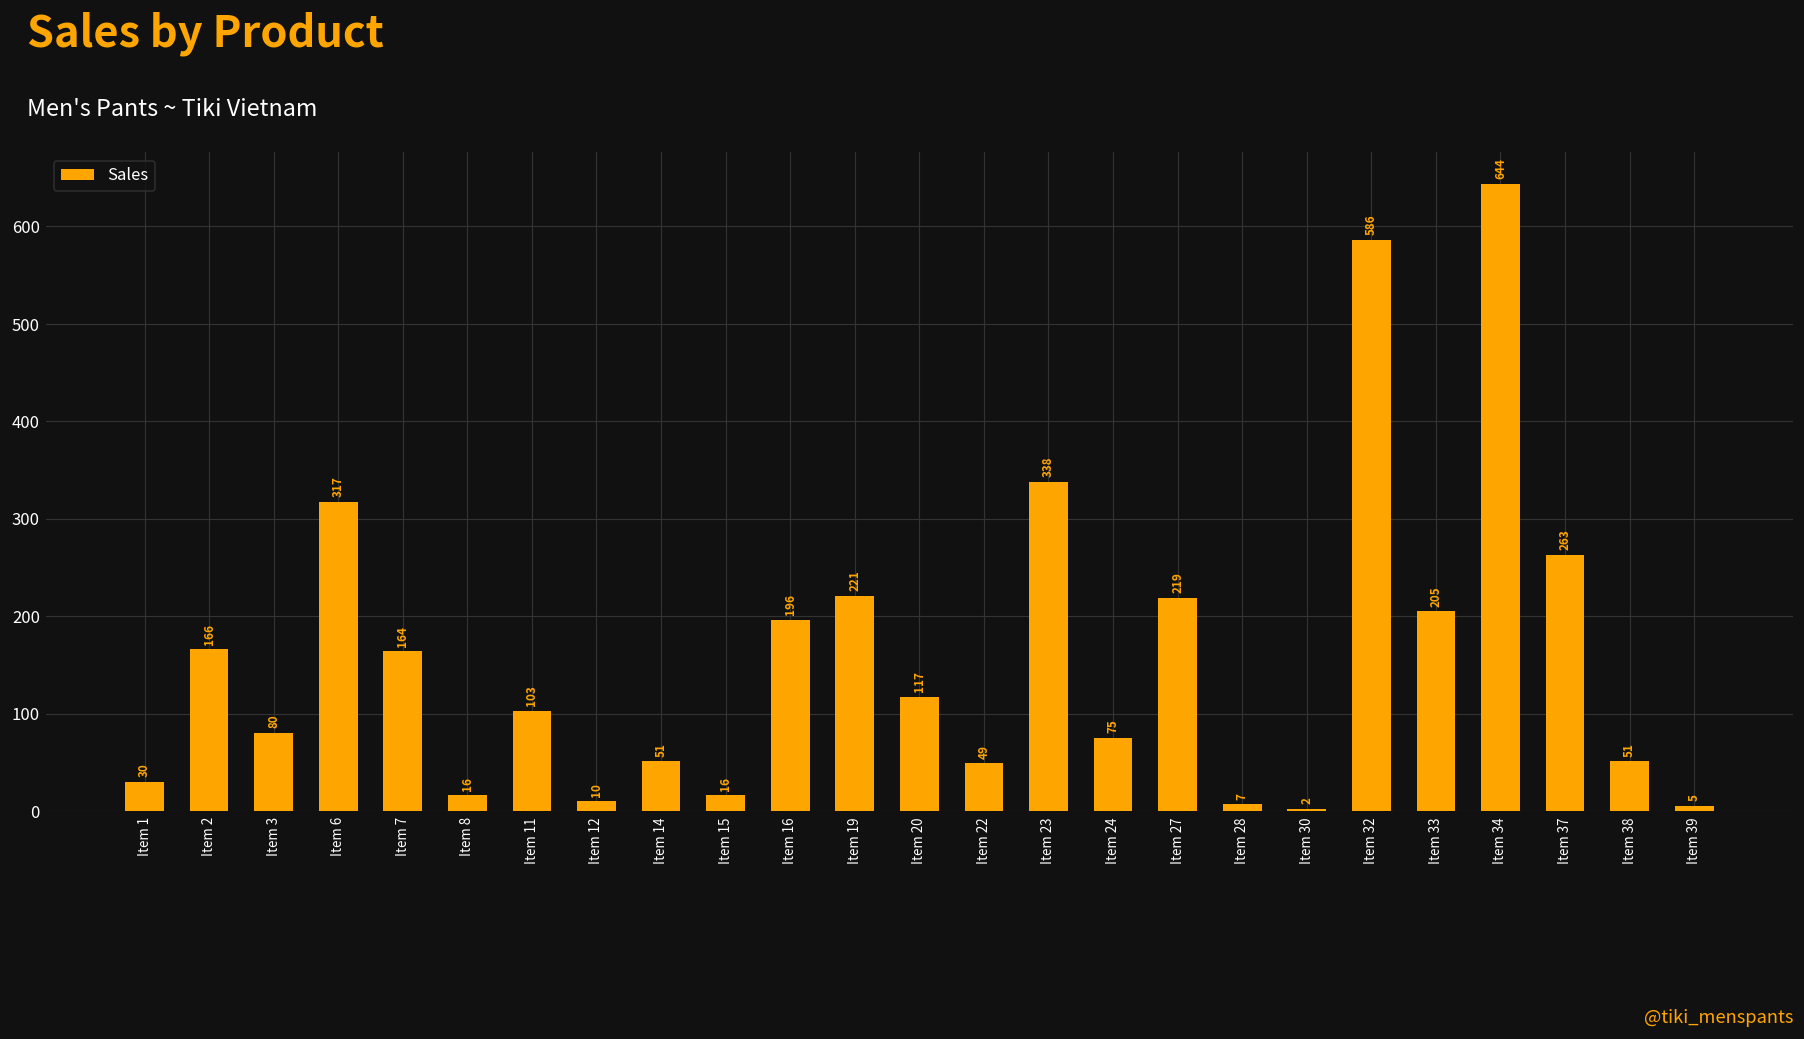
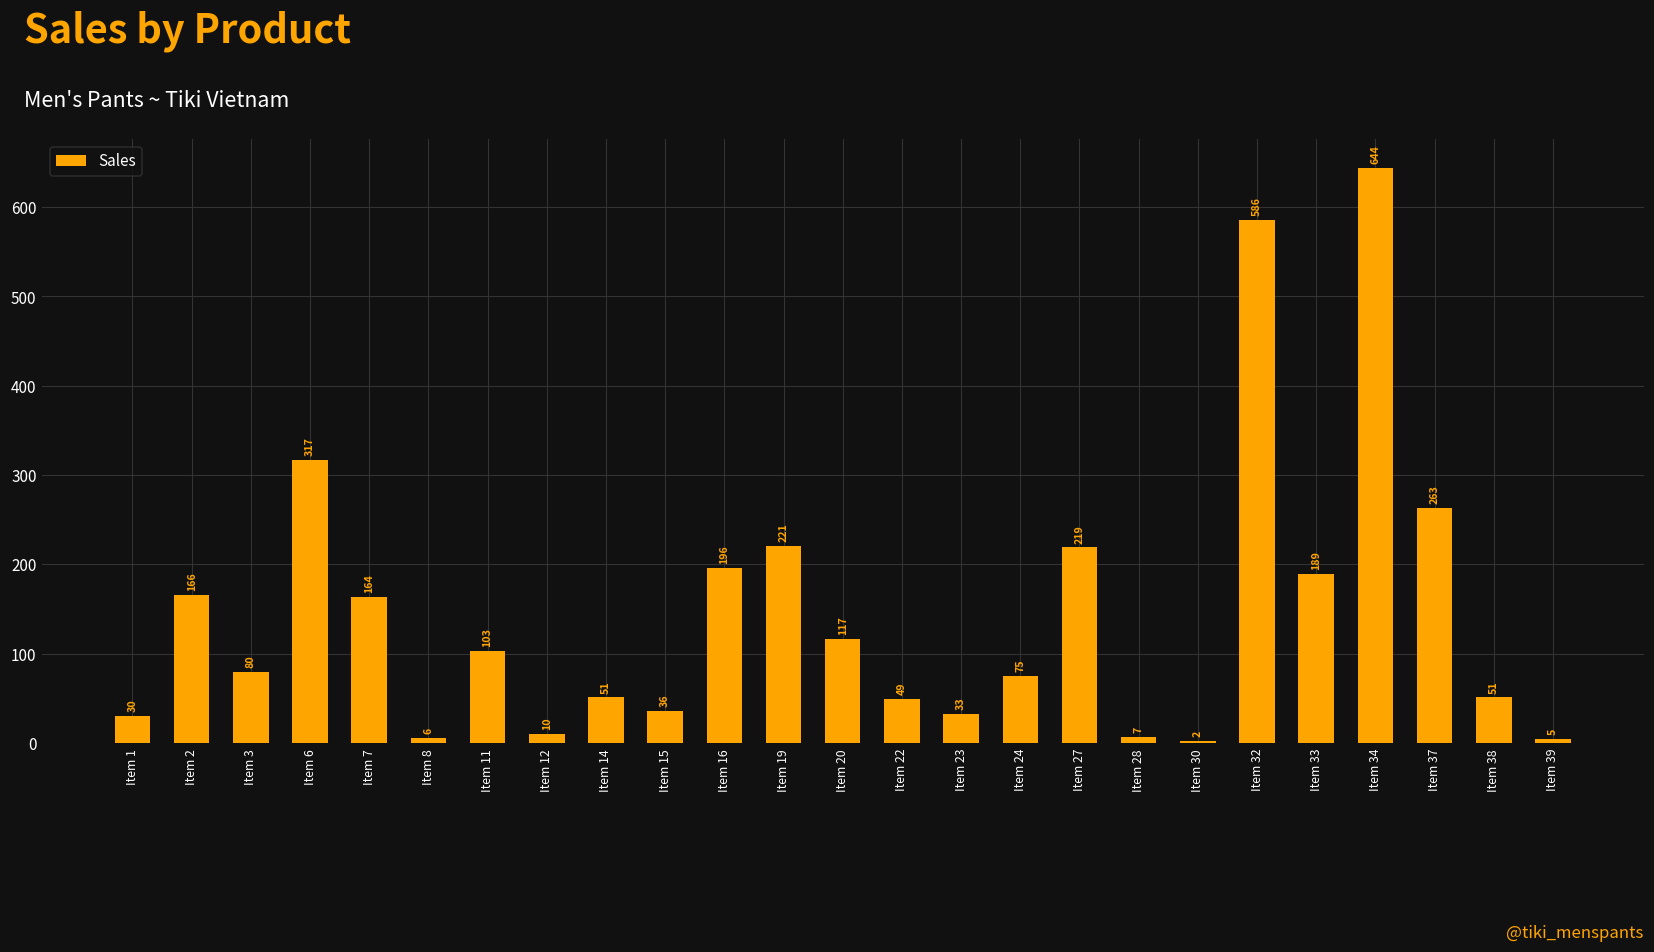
Item 8: 16 -> 6
Item 15: 16 -> 36
Item 23: 338 -> 33
Item 33: 205 -> 189
